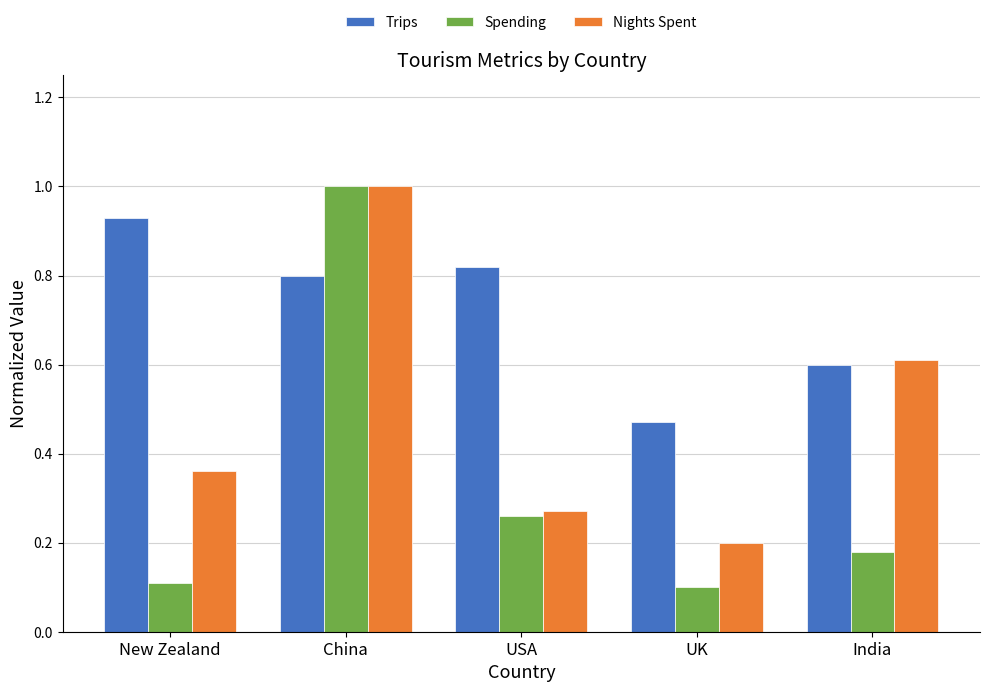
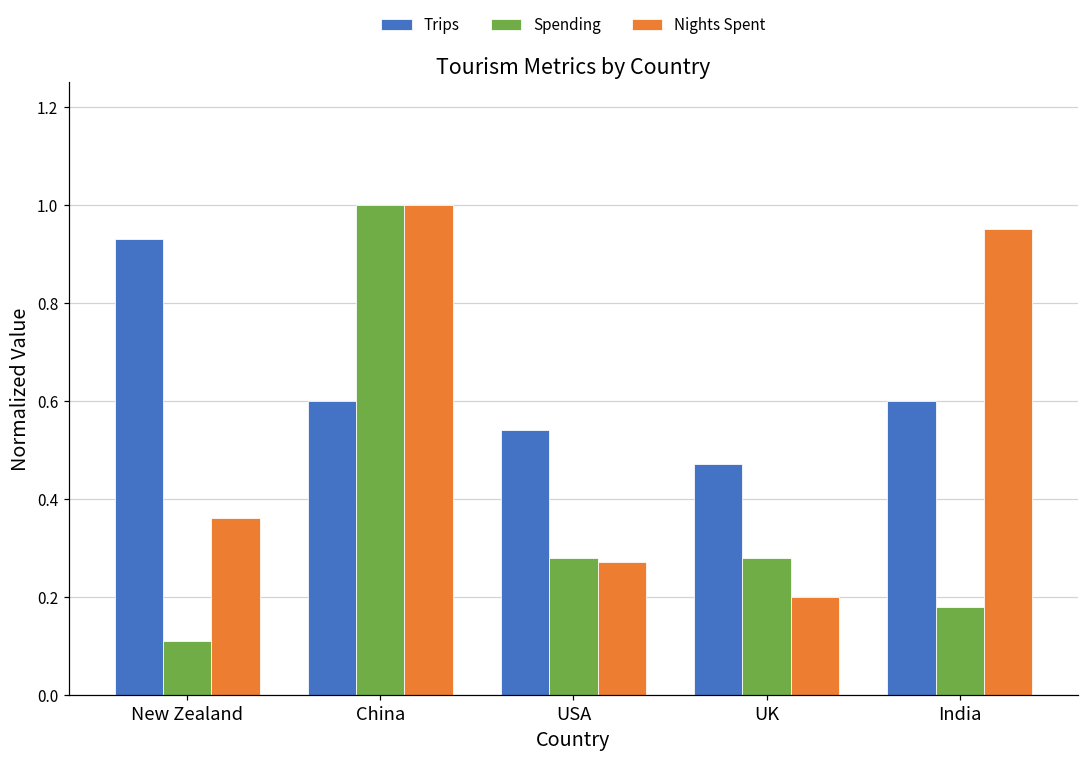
Trips, China: 0.8 -> 0.6
Trips, USA: 0.82 -> 0.54
Spending, USA: 0.26 -> 0.28
Spending, UK: 0.10 -> 0.28
Nights Spent, India: 0.61 -> 0.95
